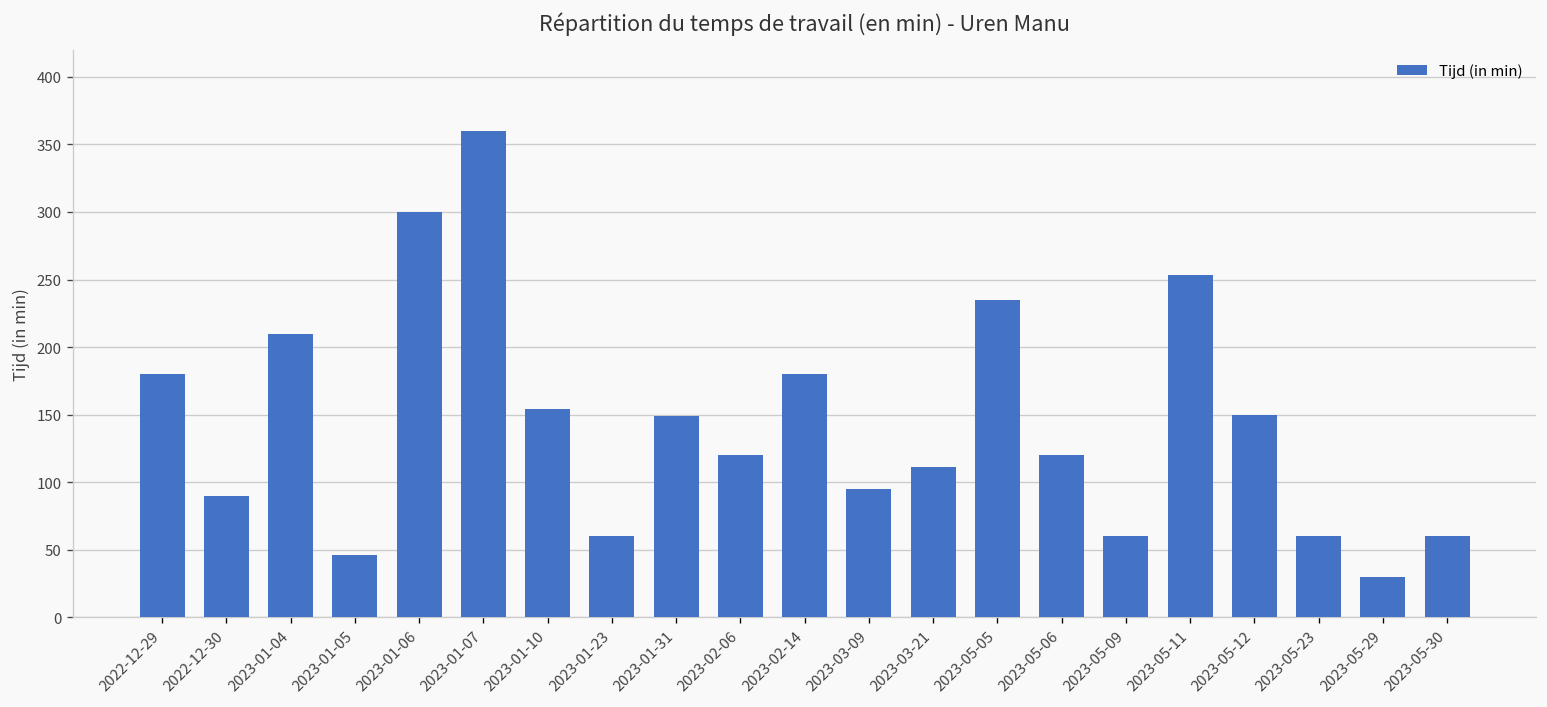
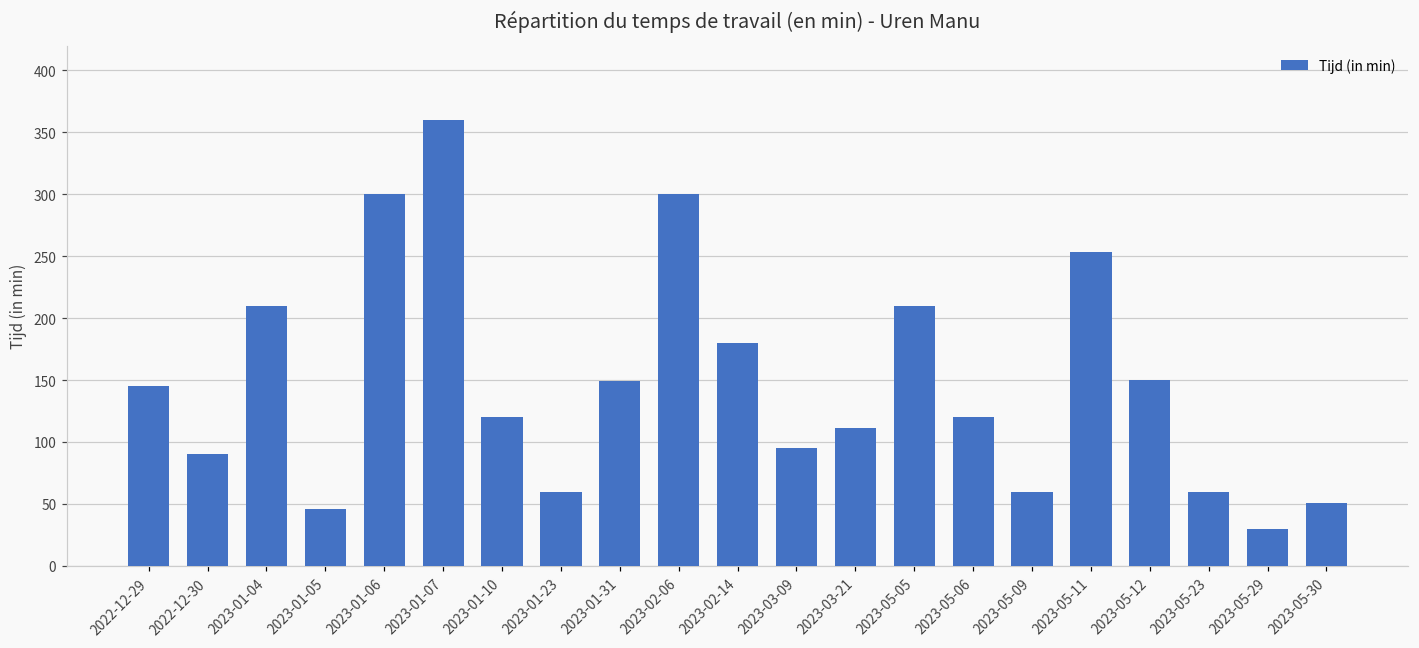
2022-12-29: 180 -> 145
2023-01-10: 154 -> 120
2023-02-06: 120 -> 300
2023-05-05: 235 -> 210
2023-05-30: 60 -> 51
